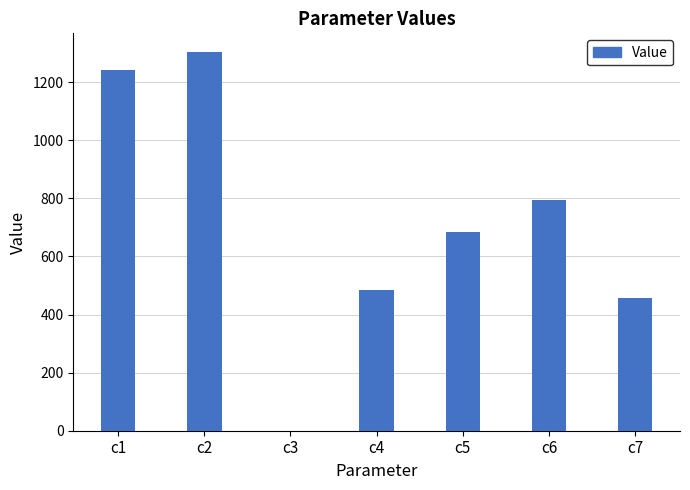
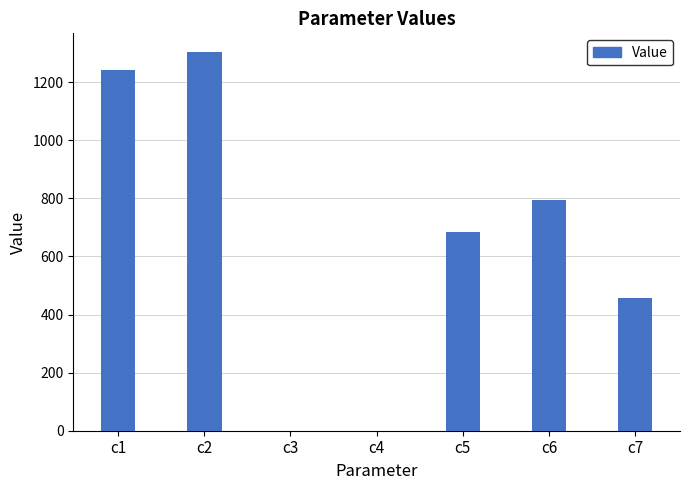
c4: 490 -> 0
